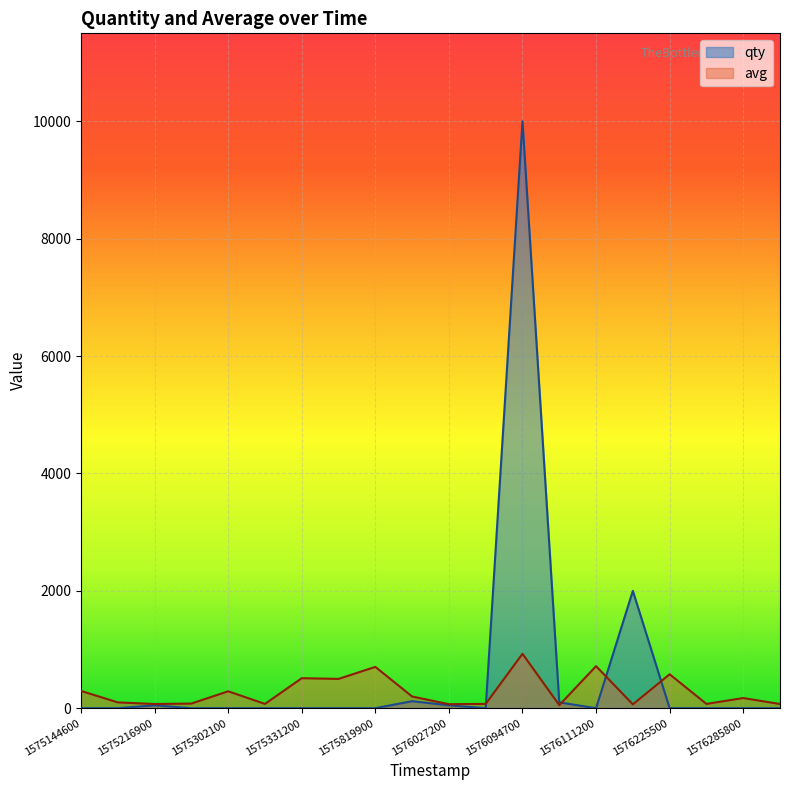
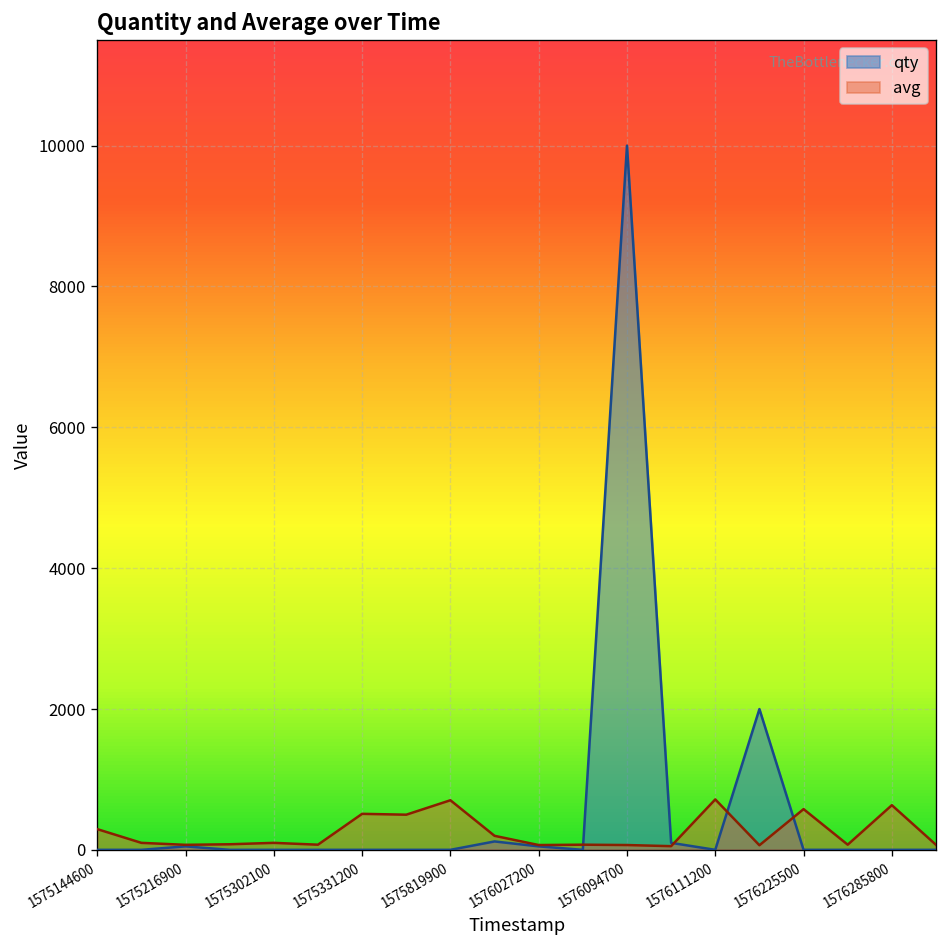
avg, 1575302100: 300 -> 100
avg, 1576094700: 900 -> 100
avg, 1576285800: 200 -> 600
